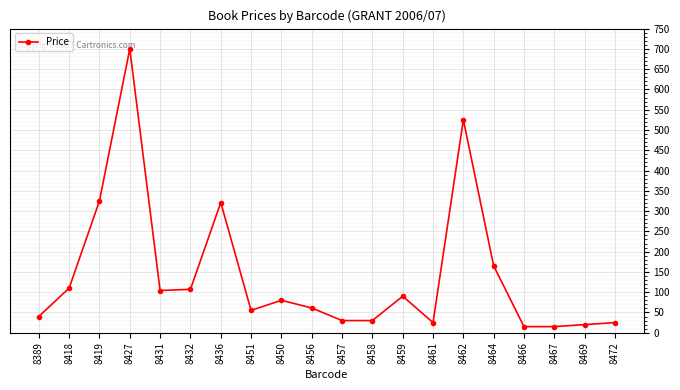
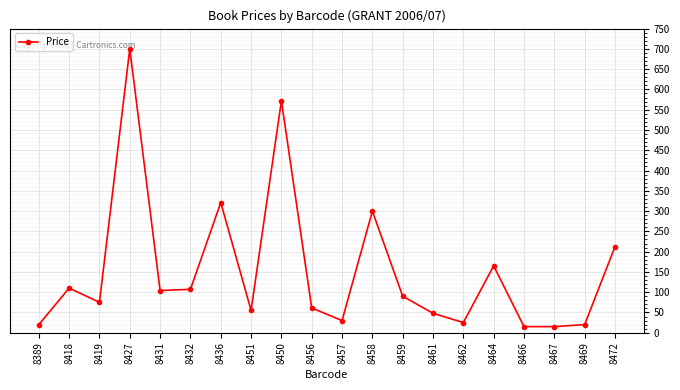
8389: 40 -> 20
8419: 330 -> 80
8450: 80 -> 570
8458: 30 -> 300
8461: 30 -> 50
8462: 530 -> 30
8472: 30 -> 210
